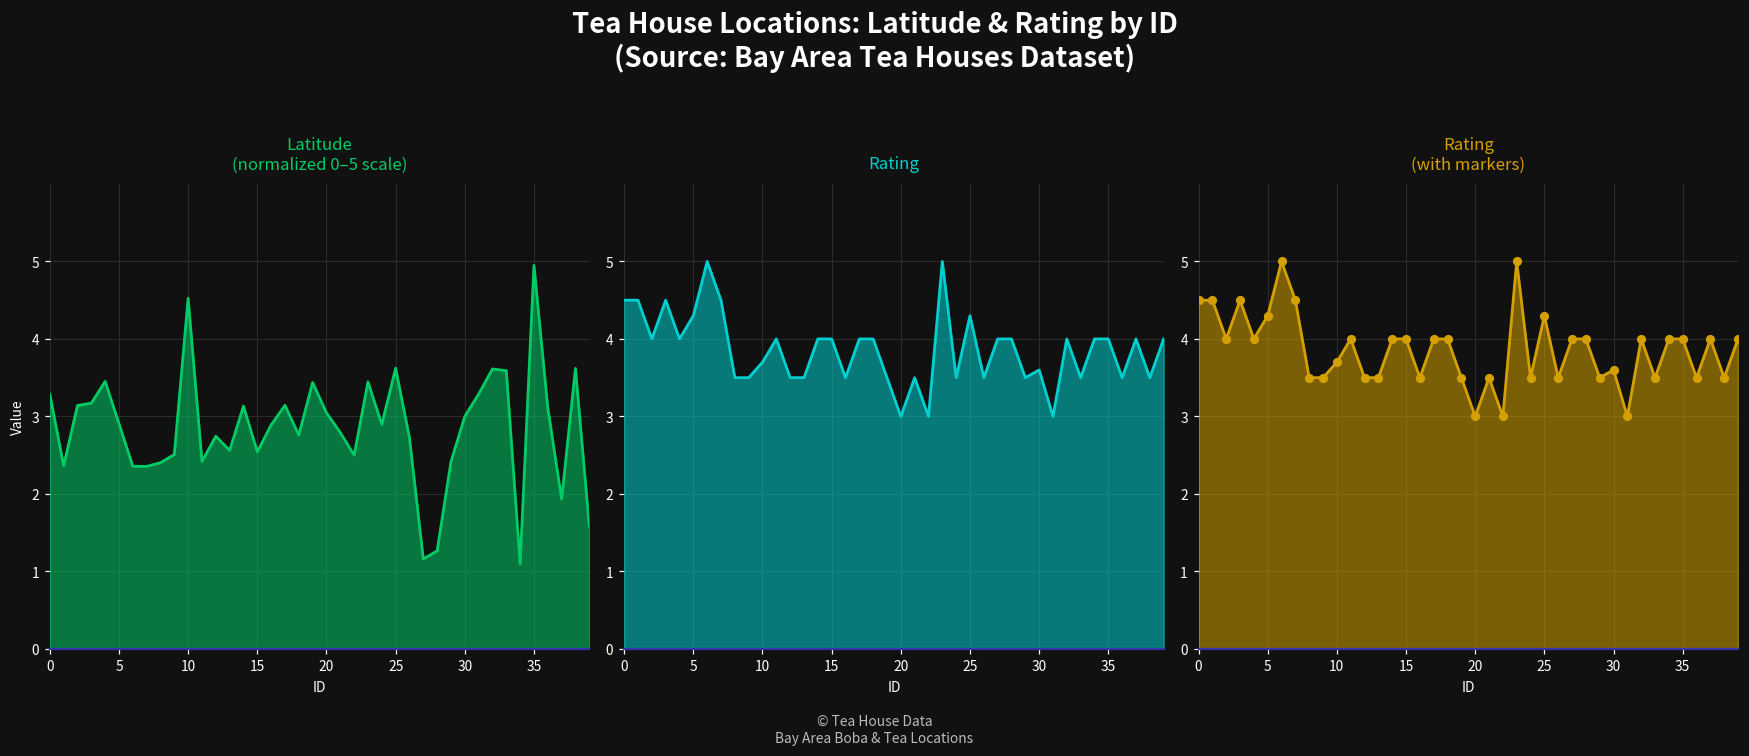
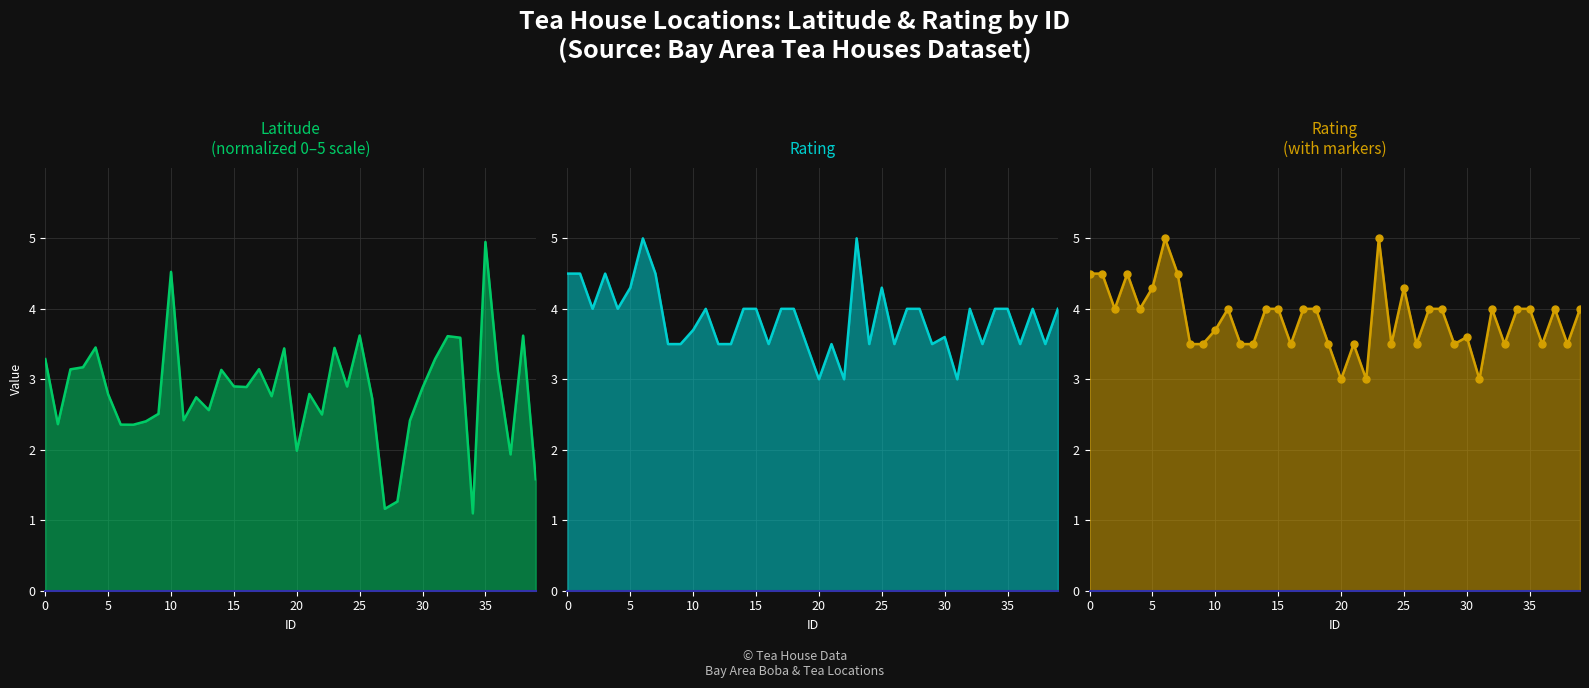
Latitude (normalized 0–5 scale), 5: 2.9 -> 2.8
Latitude (normalized 0–5 scale), 15: 2.5 -> 2.9
Latitude (normalized 0–5 scale), 20: 3.0 -> 2.0
Latitude (normalized 0–5 scale), 30: 3.0 -> 2.9
